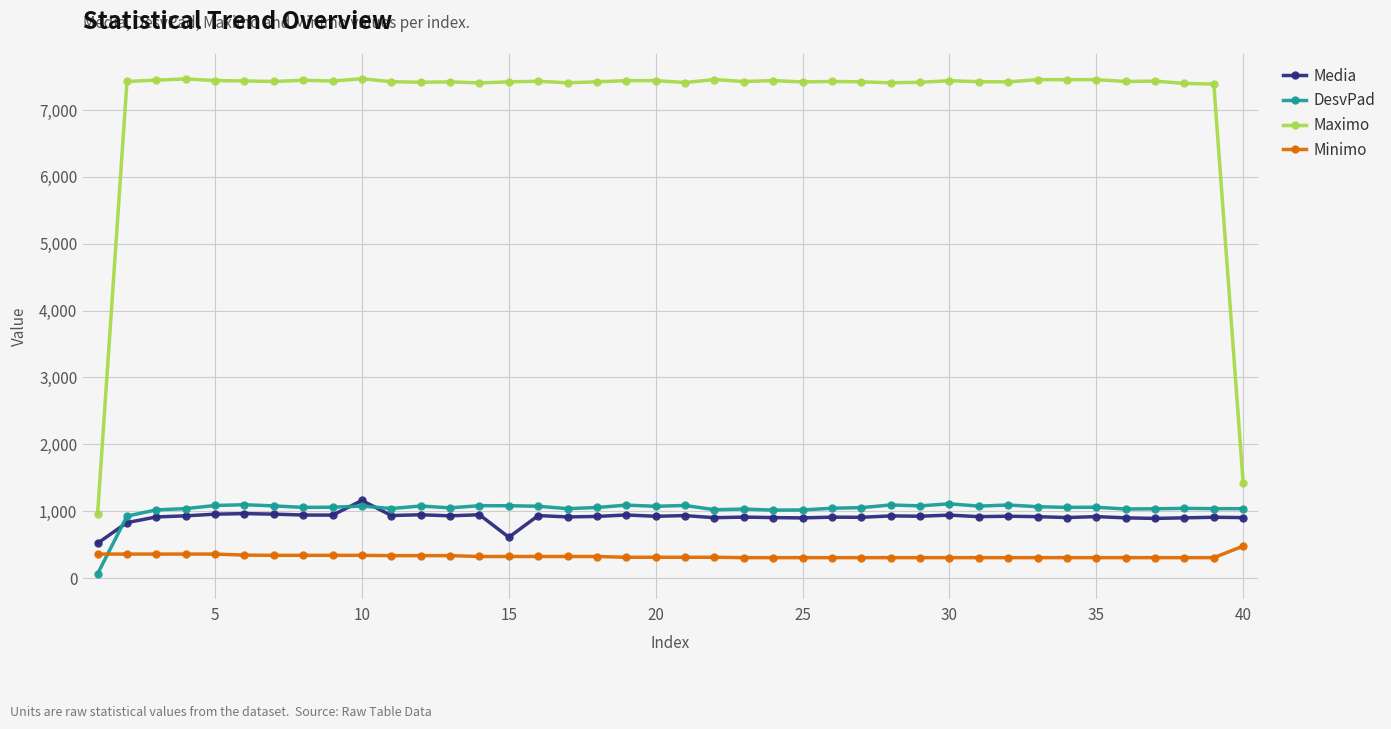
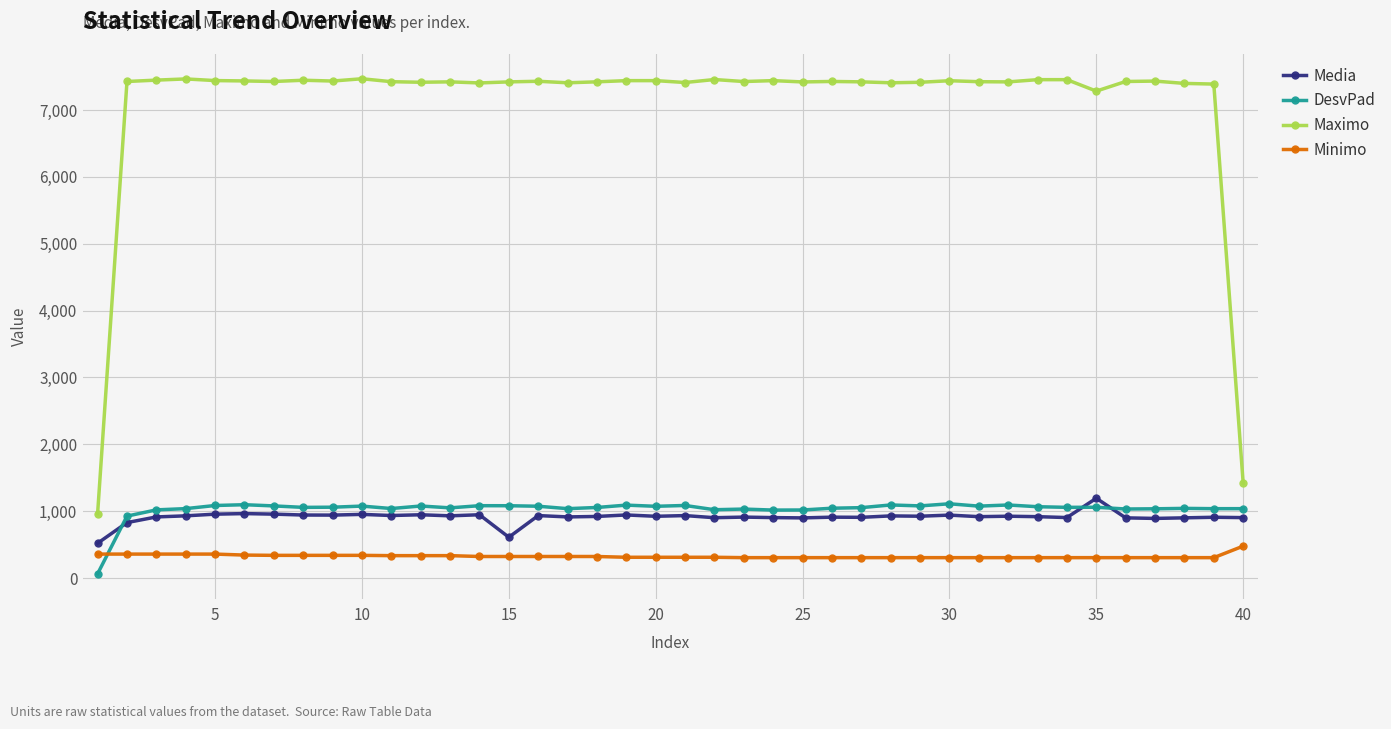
Media, 10: 1,200 -> 1,000
Media, 35: 900 -> 1,200
Maximo, 35: 7,500 -> 7,300
